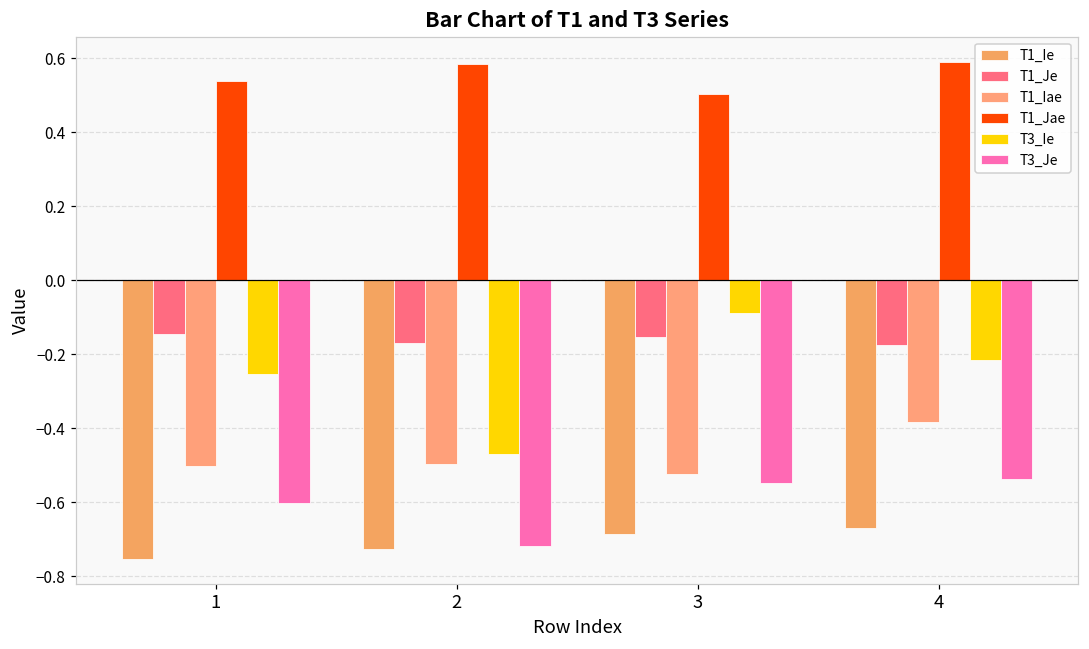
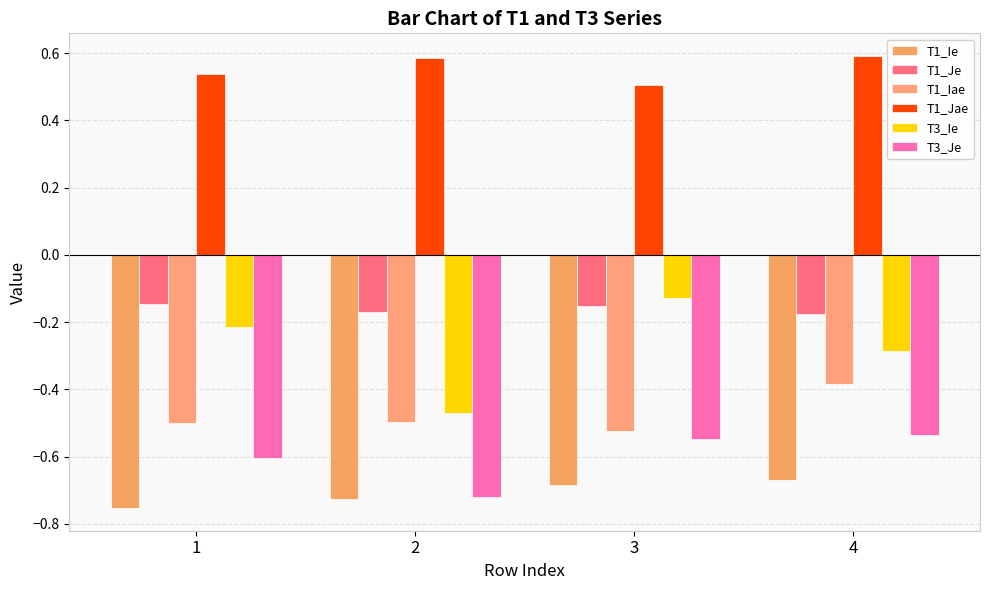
T3_Ie, 1: -0.25 -> -0.21
T3_Ie, 3: -0.09 -> -0.13
T3_Ie, 4: -0.22 -> -0.29
